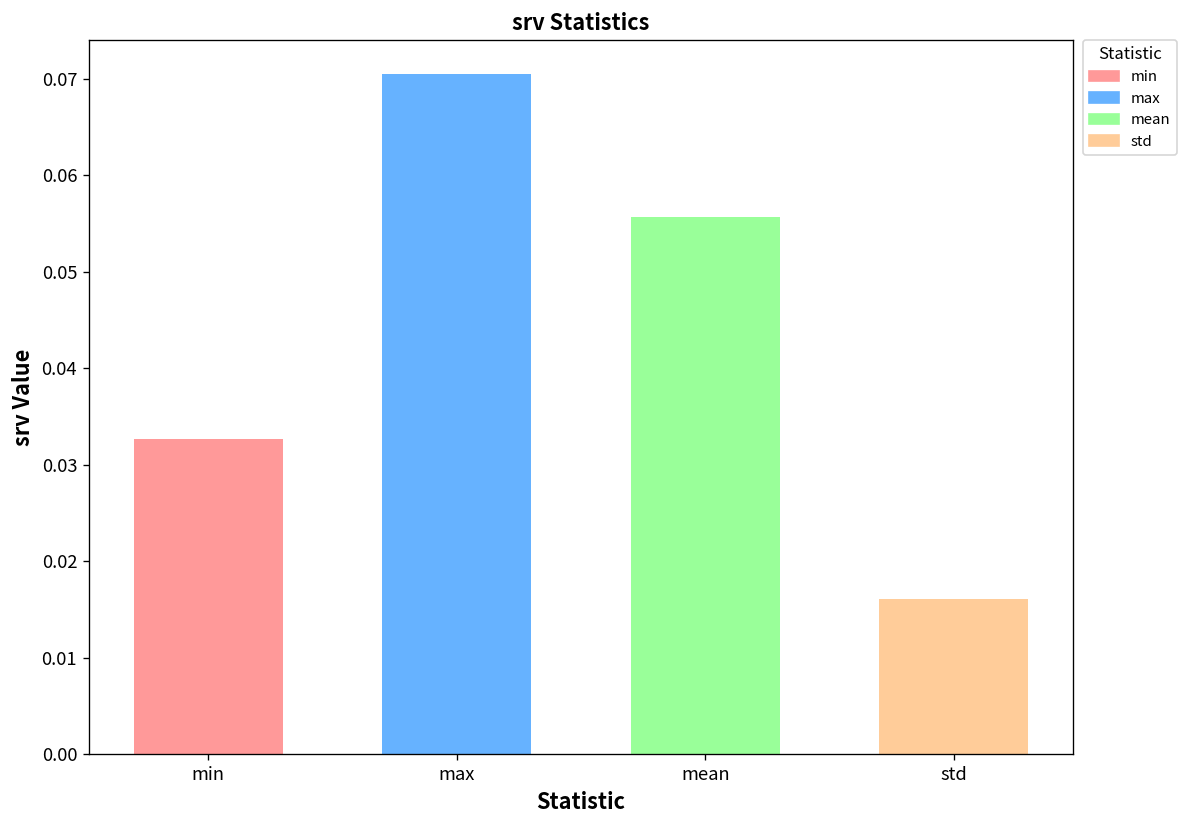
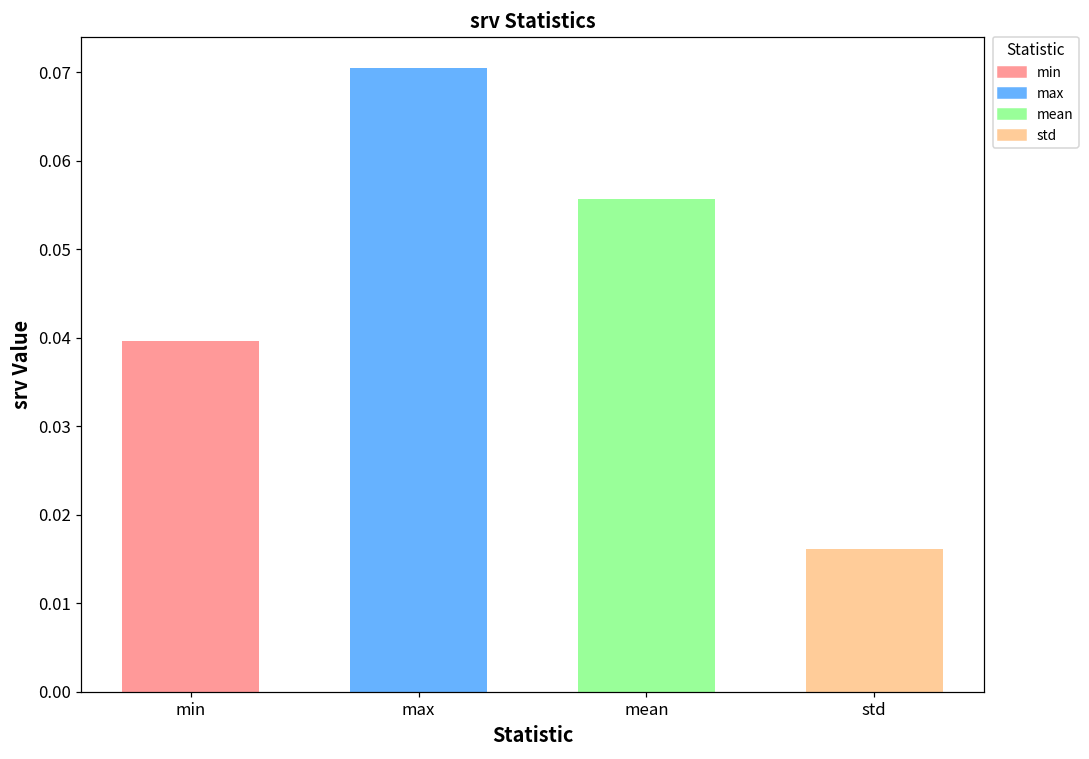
min: 0.033 -> 0.040
